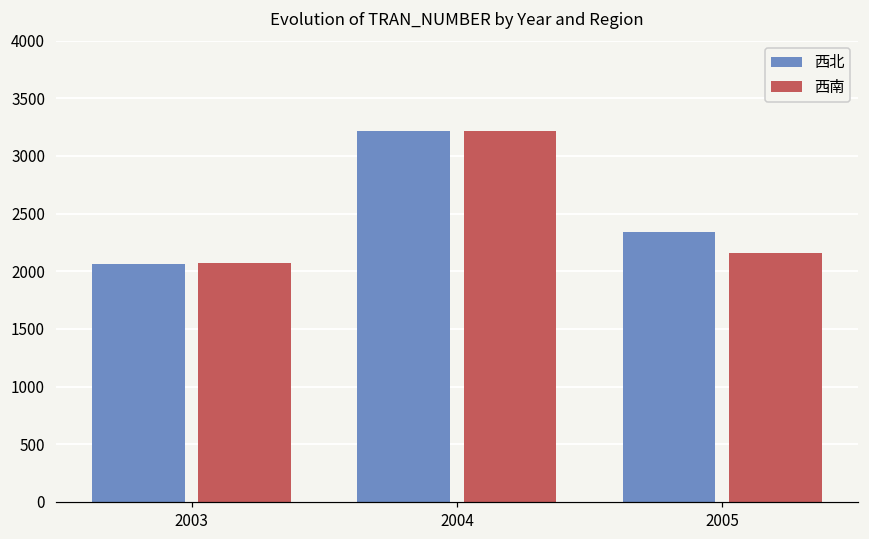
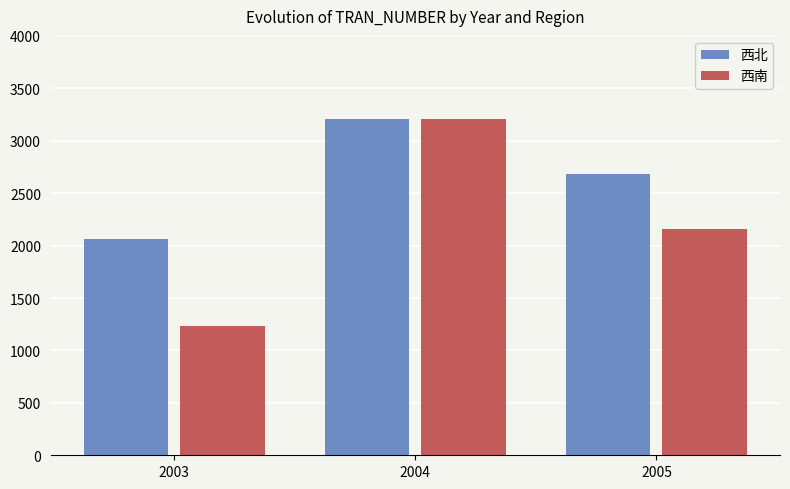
西南, 2003: 2070 -> 1230
西北, 2005: 2340 -> 2680
